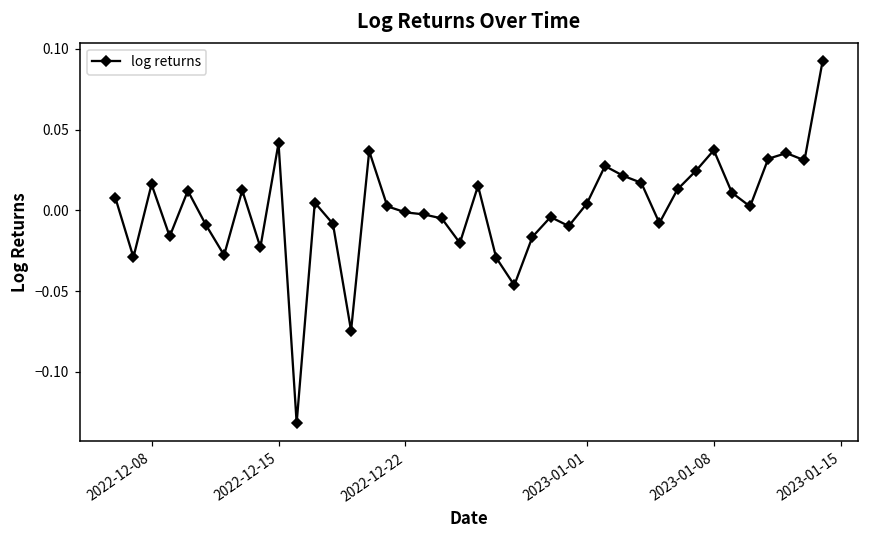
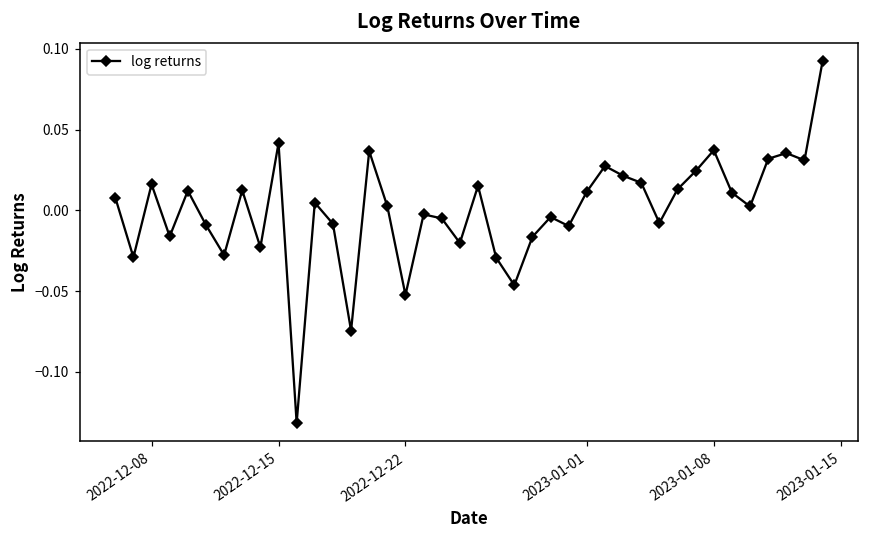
2022-12-22: -0.001 -> -0.052
2023-01-01: 0.004 -> 0.012
